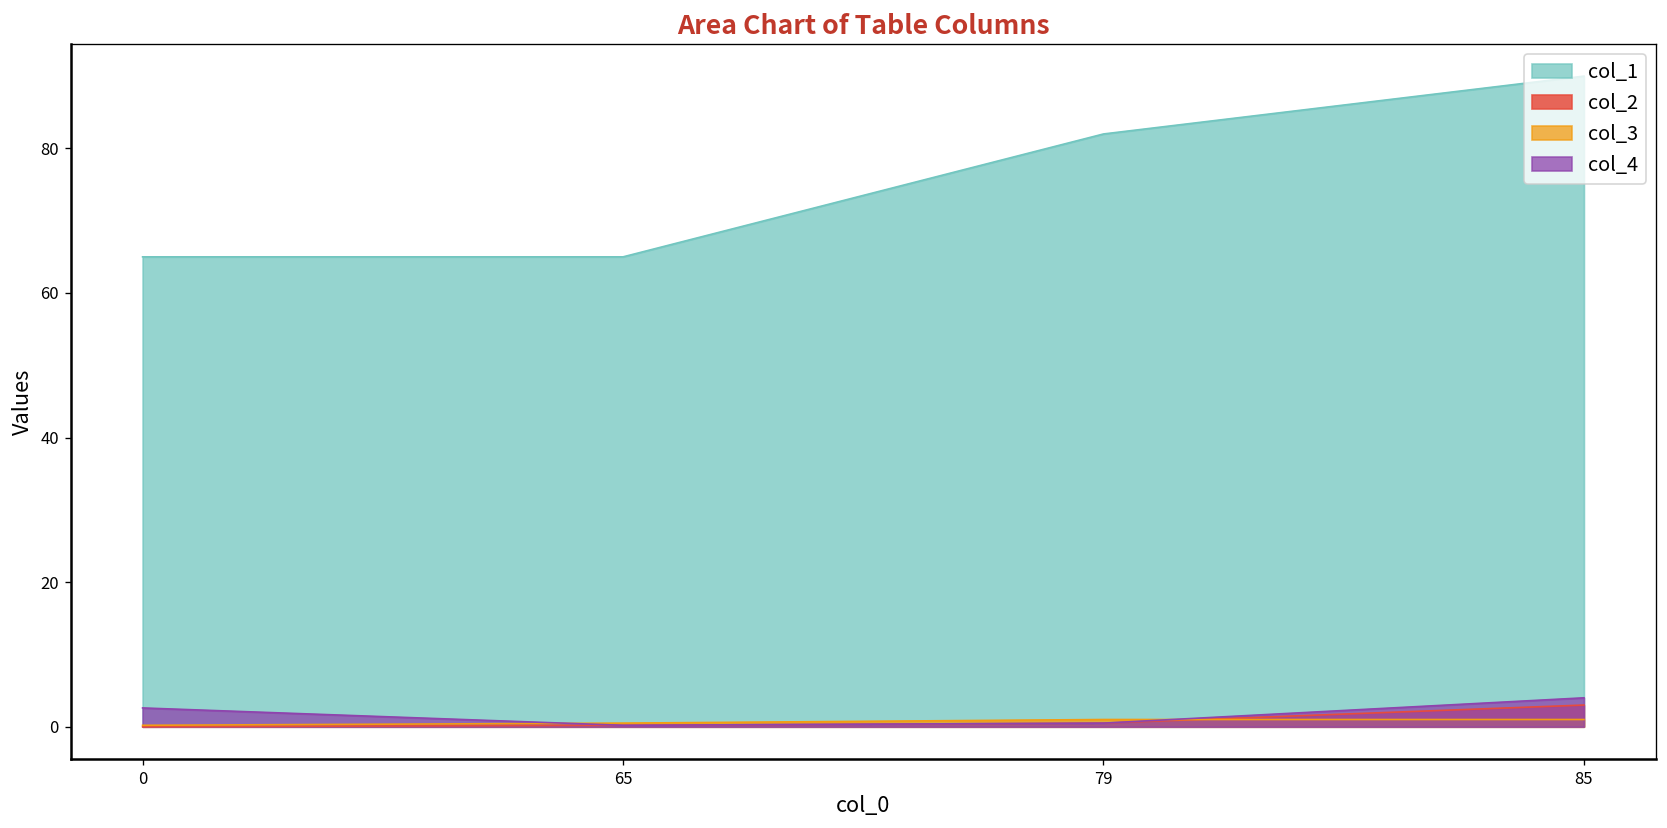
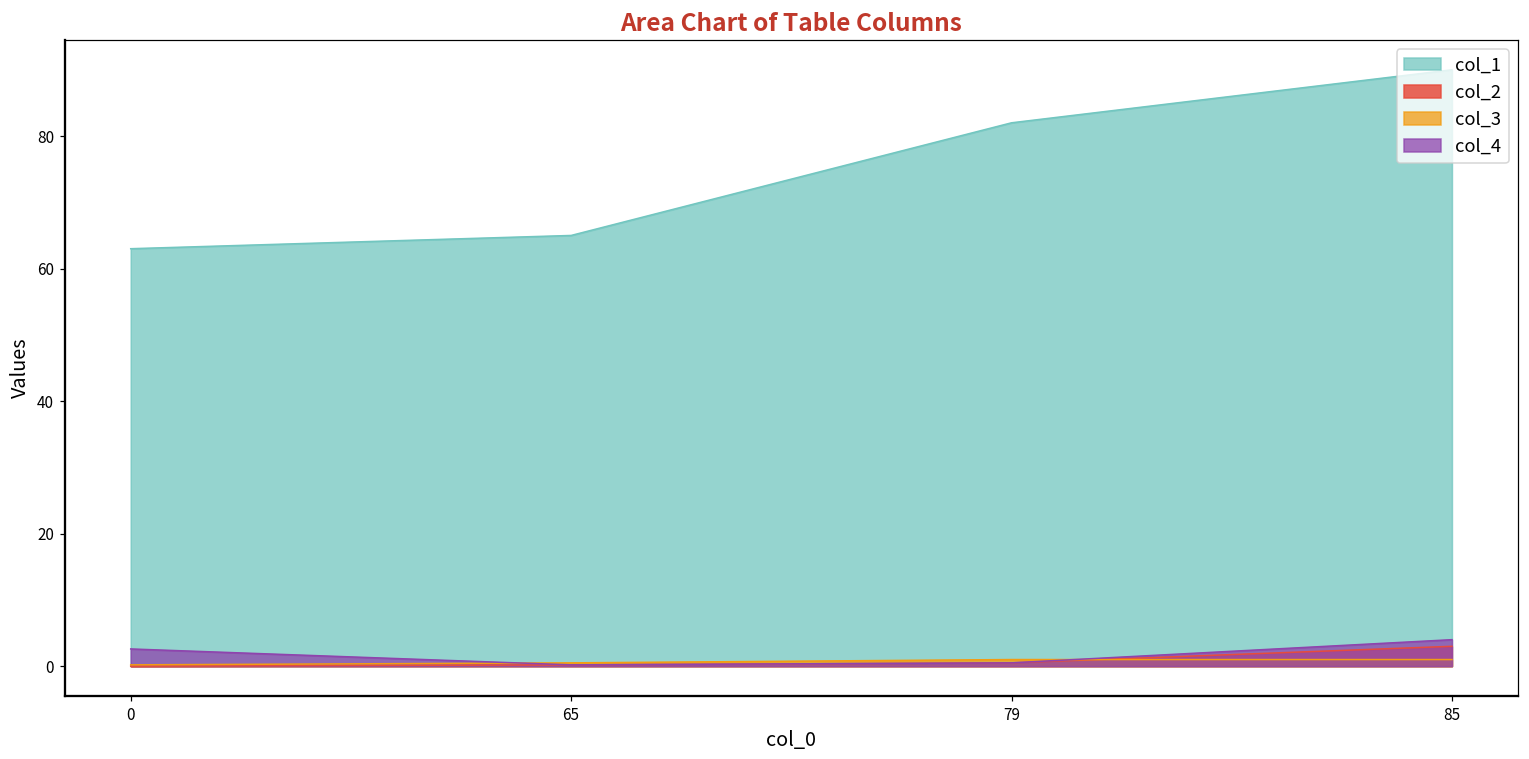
col_1, 0: 65 -> 63
